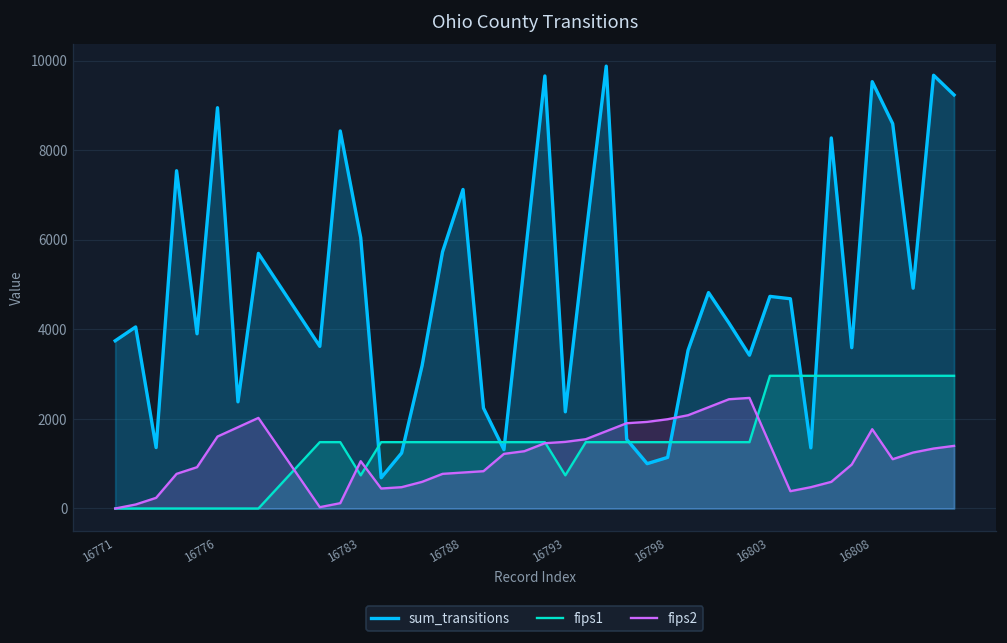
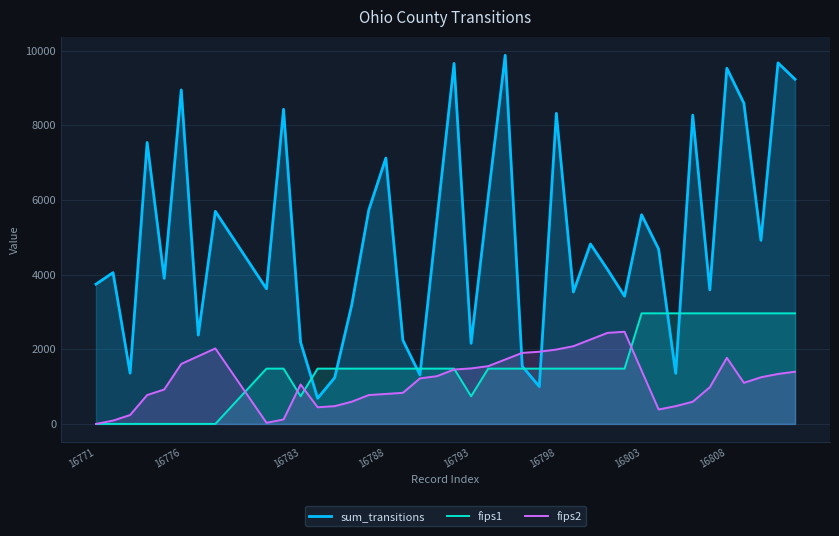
sum_transitions, 16783: 6000 -> 2200
sum_transitions, 16798: 1100 -> 8300
sum_transitions, 16803: 4700 -> 5600
